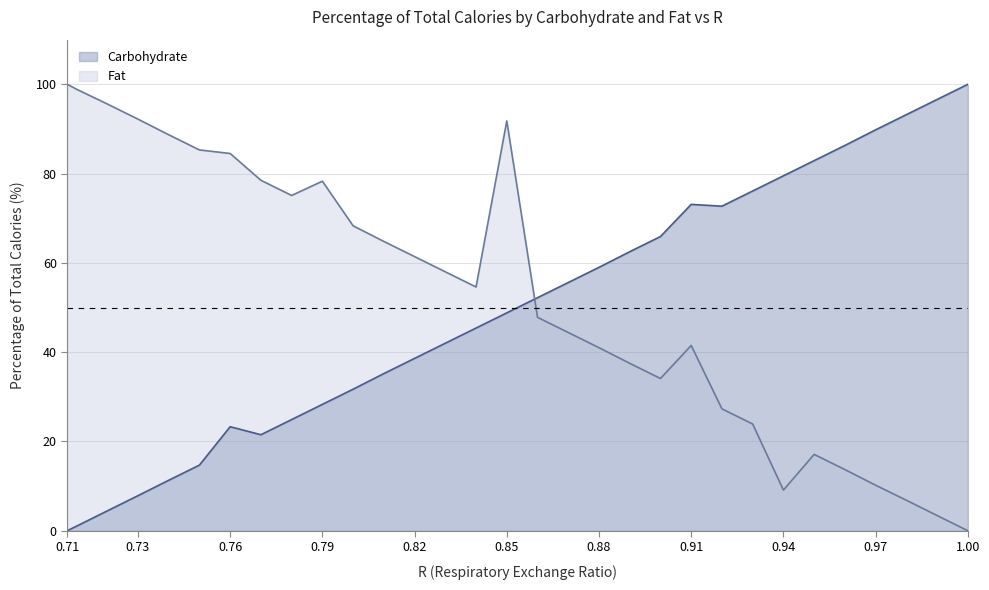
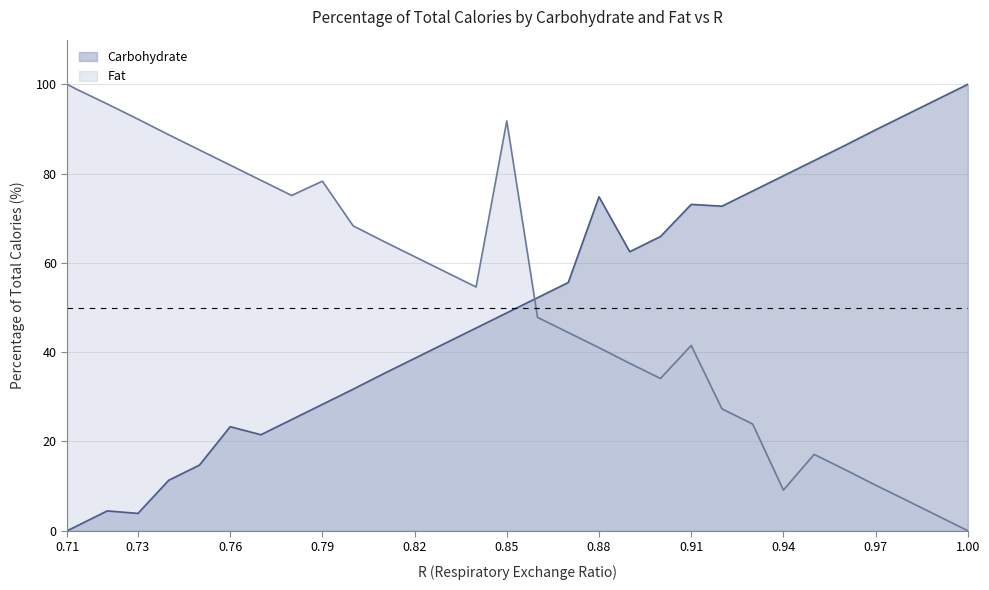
Carbohydrate, 0.73: 8 -> 4
Fat, 0.76: 85 -> 82
Carbohydrate, 0.88: 59 -> 75
